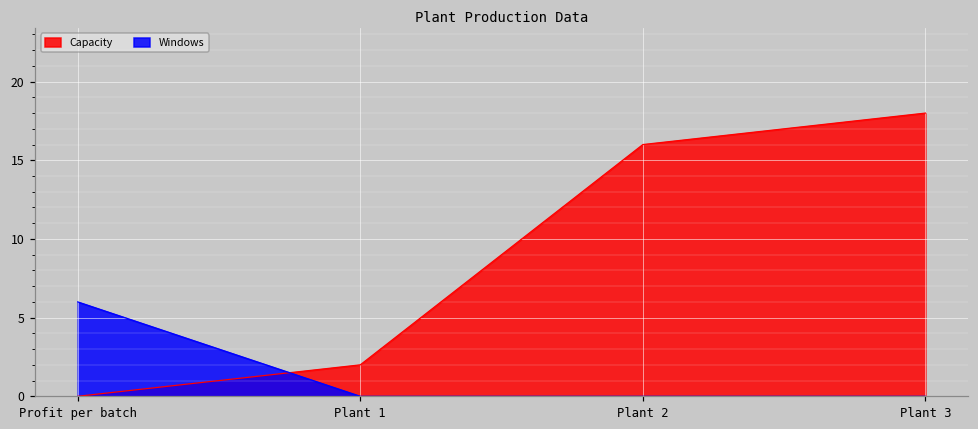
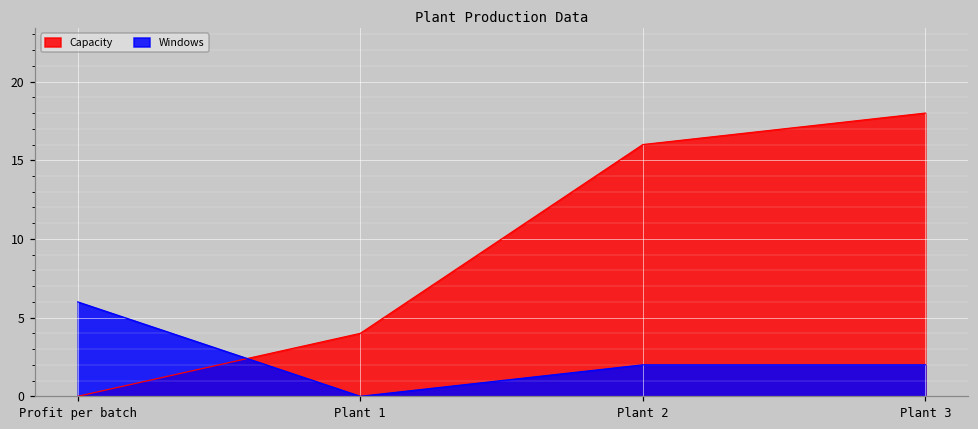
Capacity, Plant 1: 2 -> 4
Windows, Plant 2: 0 -> 2
Windows, Plant 3: 0 -> 2
